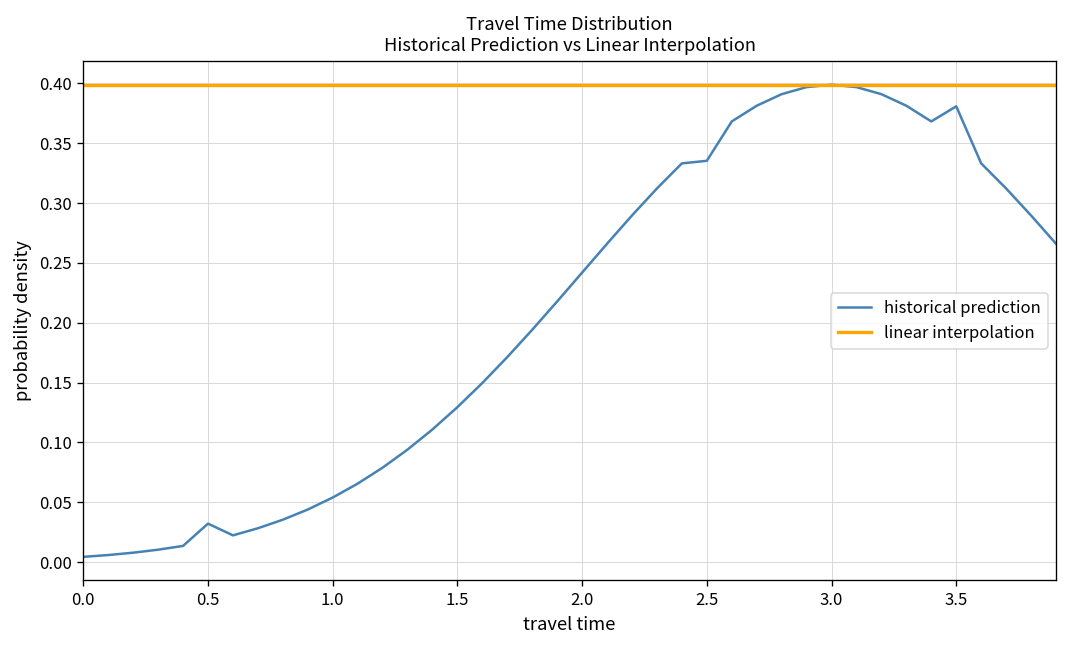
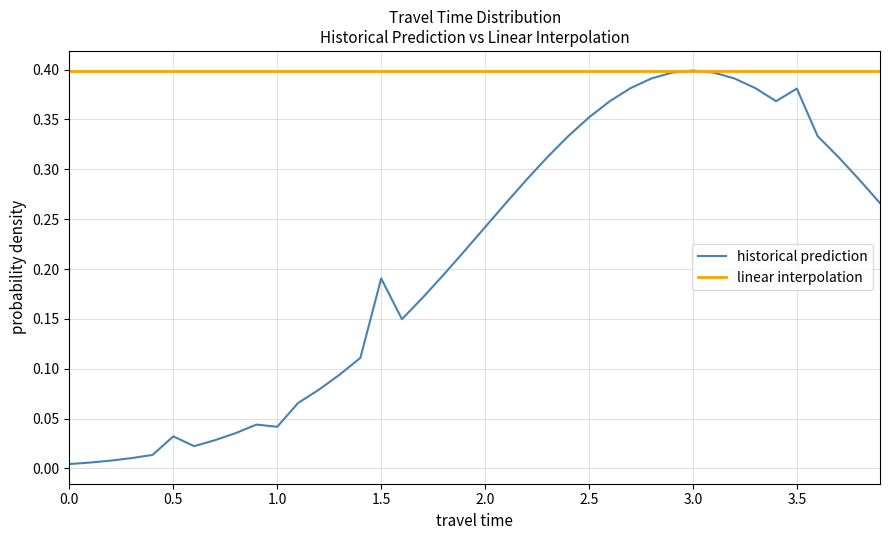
1.0: 0.05 -> 0.04
1.5: 0.13 -> 0.19
2.5: 0.34 -> 0.35
